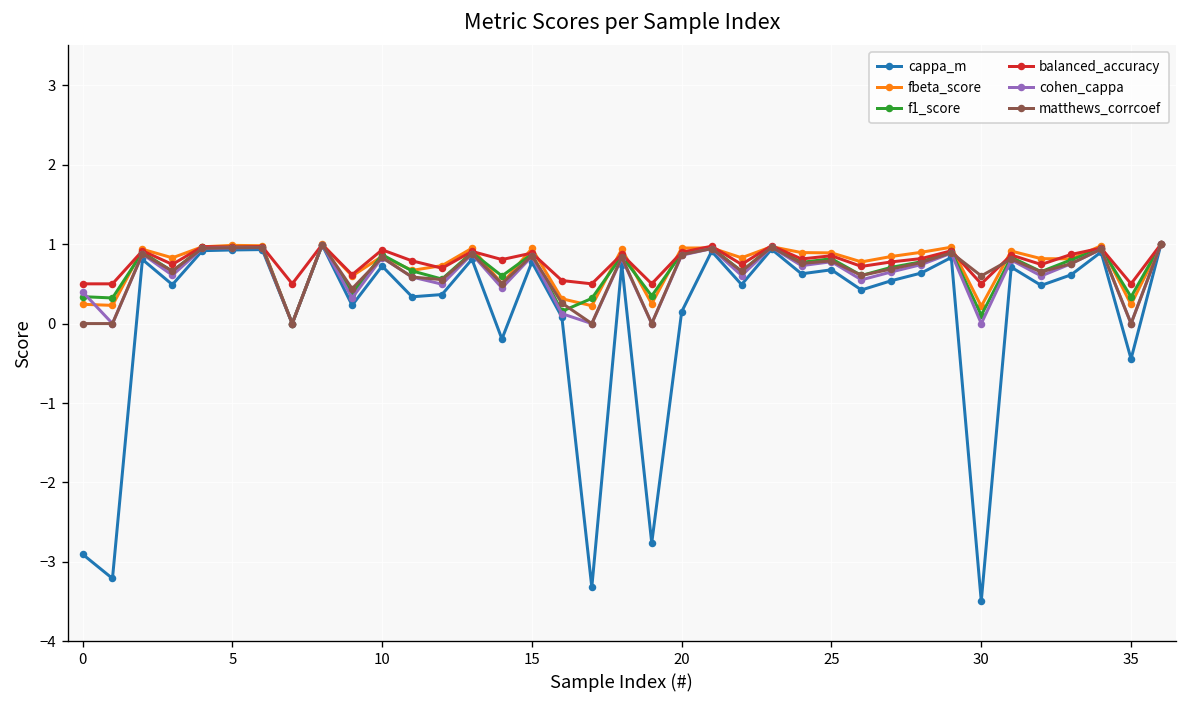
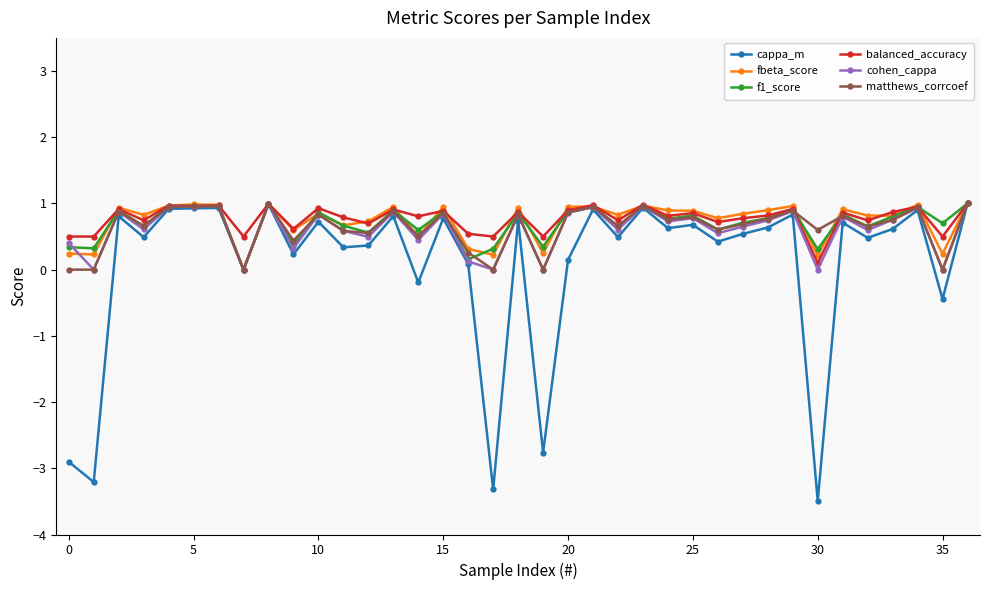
f1_score, 30: 0.1 -> 0.3
balanced_accuracy, 30: 0.5 -> 0.1
f1_score, 35: 0.3 -> 0.7
